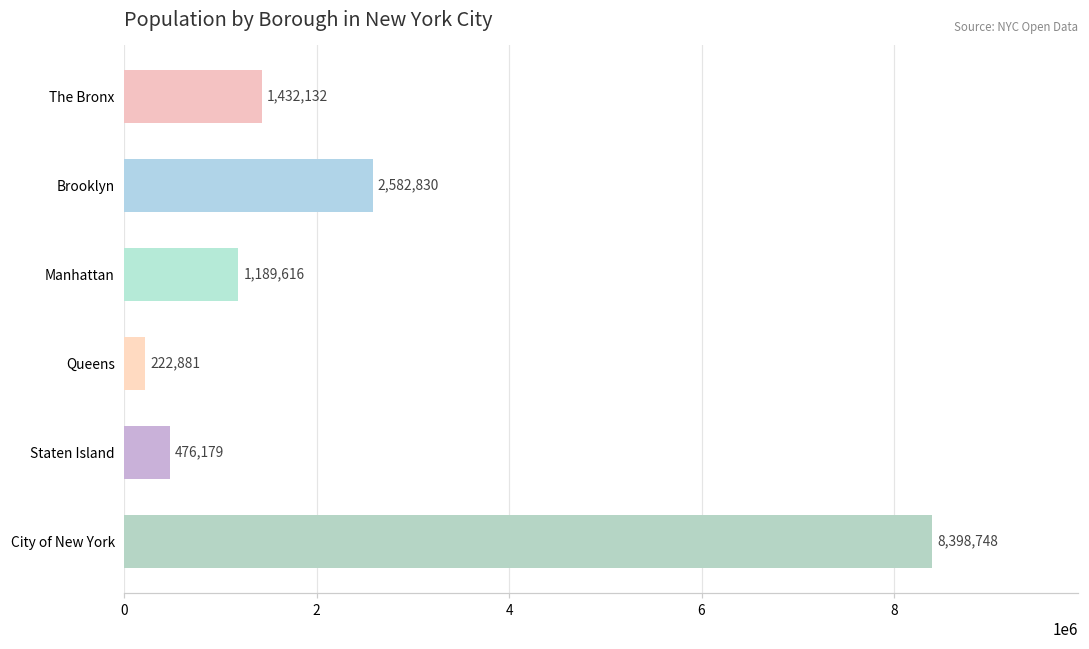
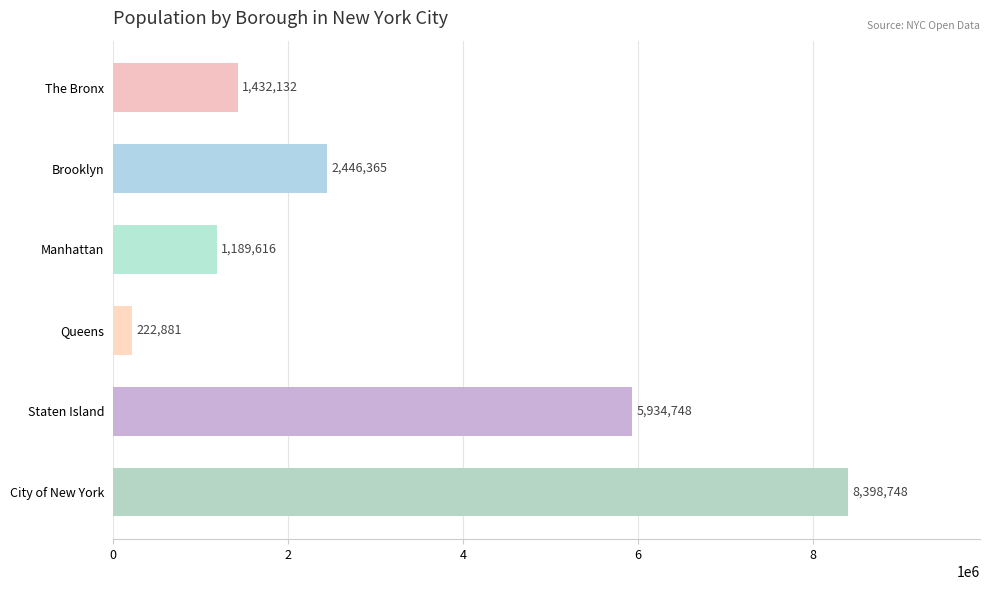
Brooklyn: 2,582,830 -> 2,446,365
Staten Island: 476,179 -> 5,934,748
